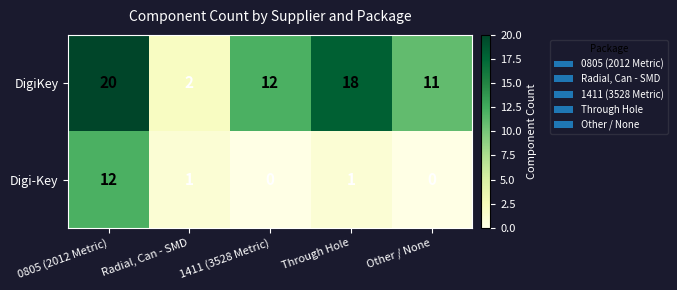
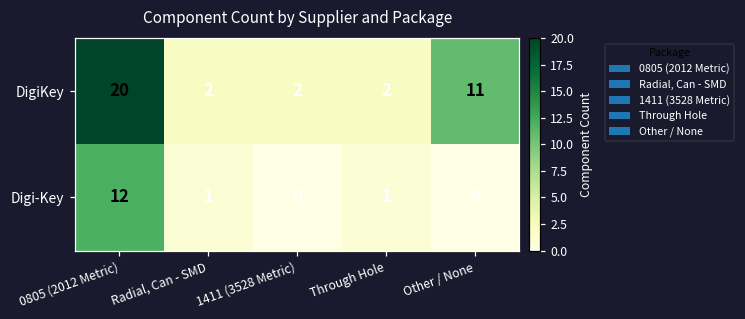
DigiKey, 1411 (3528 Metric): 12 -> 2
DigiKey, Through Hole: 18 -> 2
